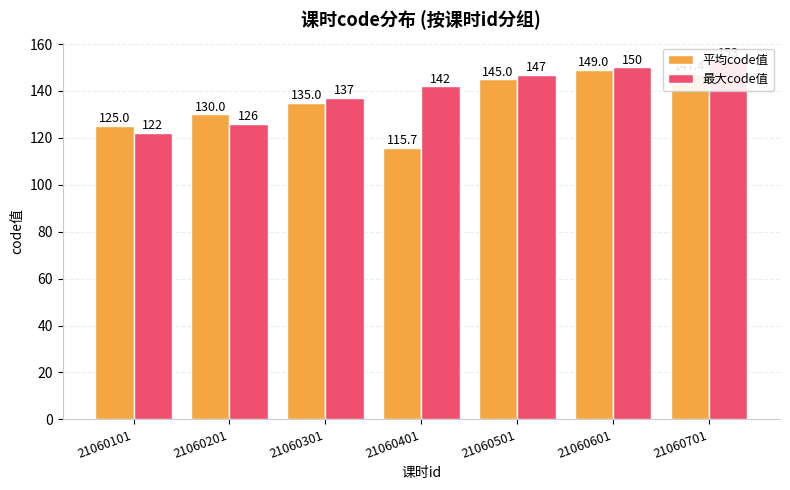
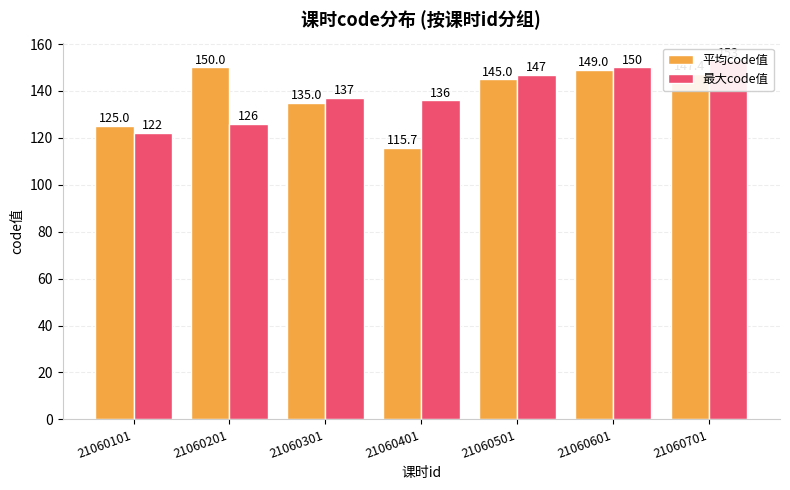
平均code值, 21060201: 130.0 -> 150.0
最大code值, 21060401: 142 -> 136
